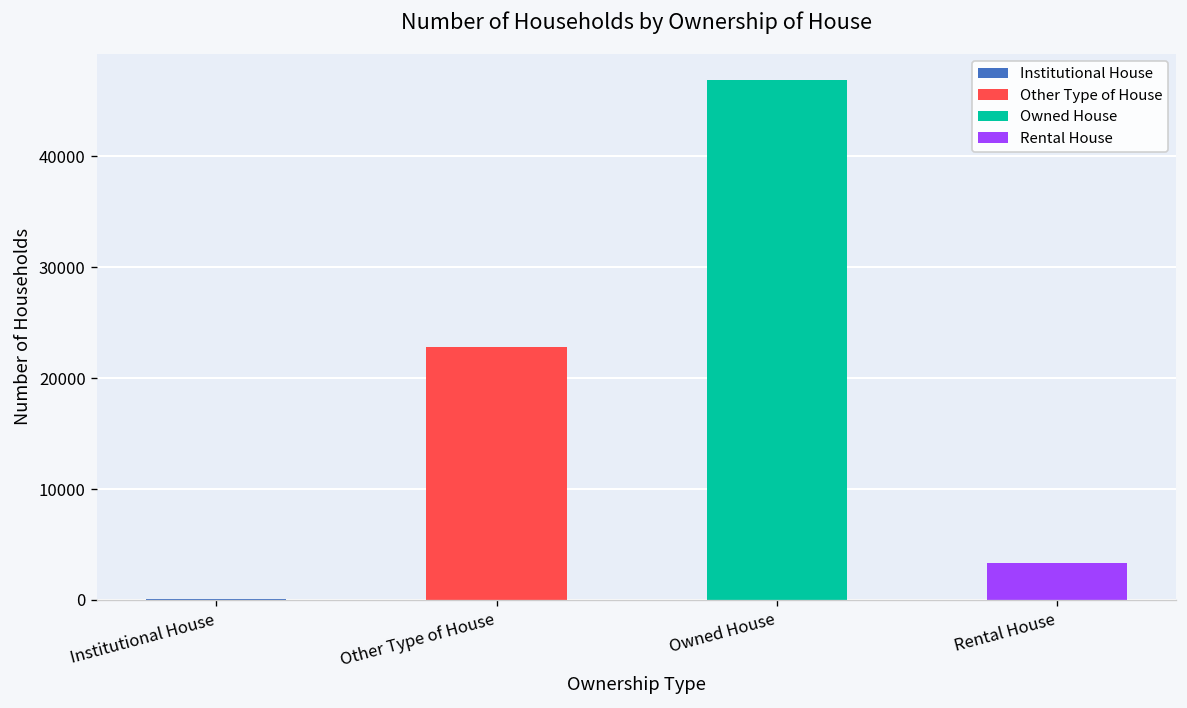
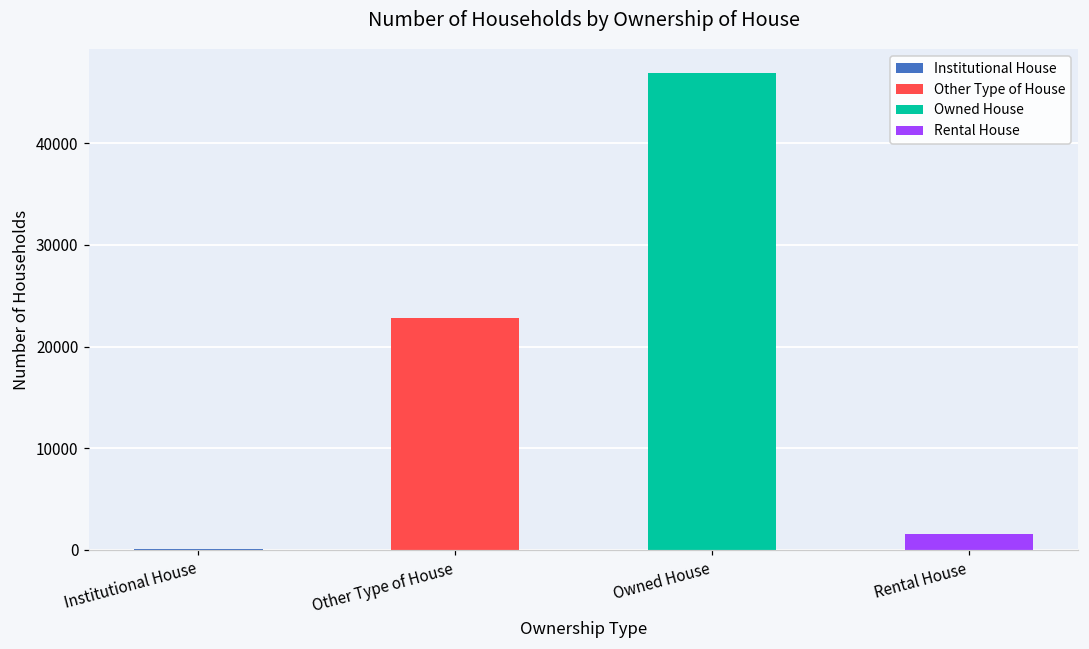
Rental House: 3000 -> 2000
